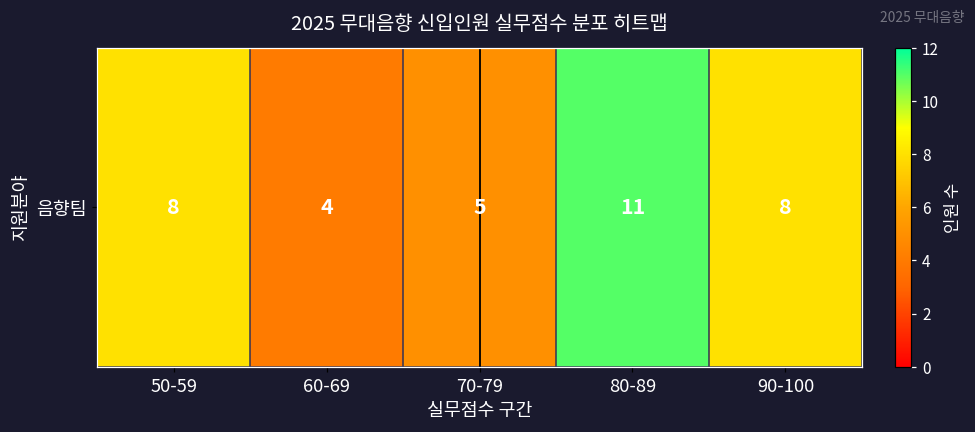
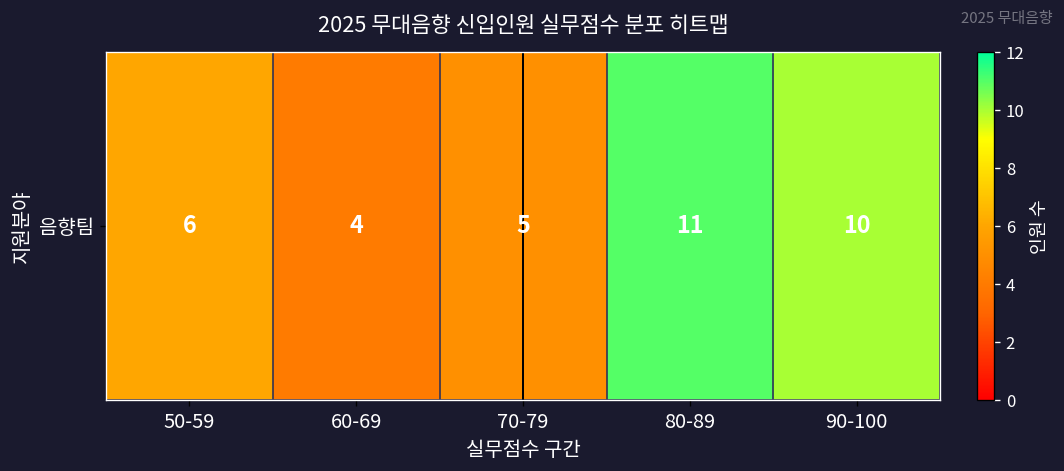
음향팀, 50-59: 8 -> 6
음향팀, 90-100: 8 -> 10
